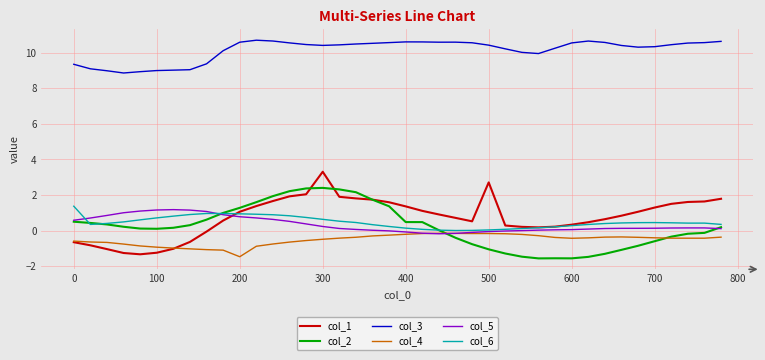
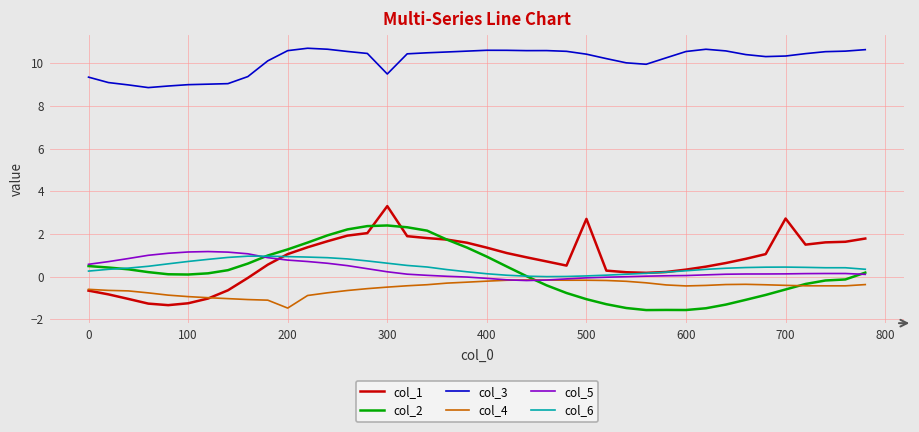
col_6, 0: 1.4 -> 0.3
col_3, 300: 10.4 -> 9.5
col_2, 400: 0.5 -> 0.9
col_1, 700: 1.3 -> 2.7
